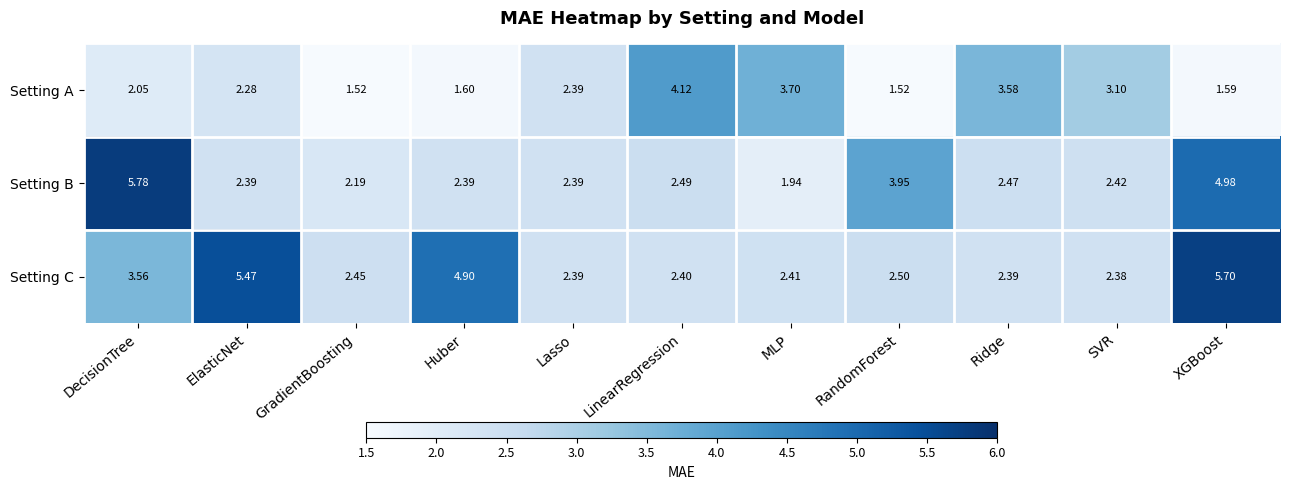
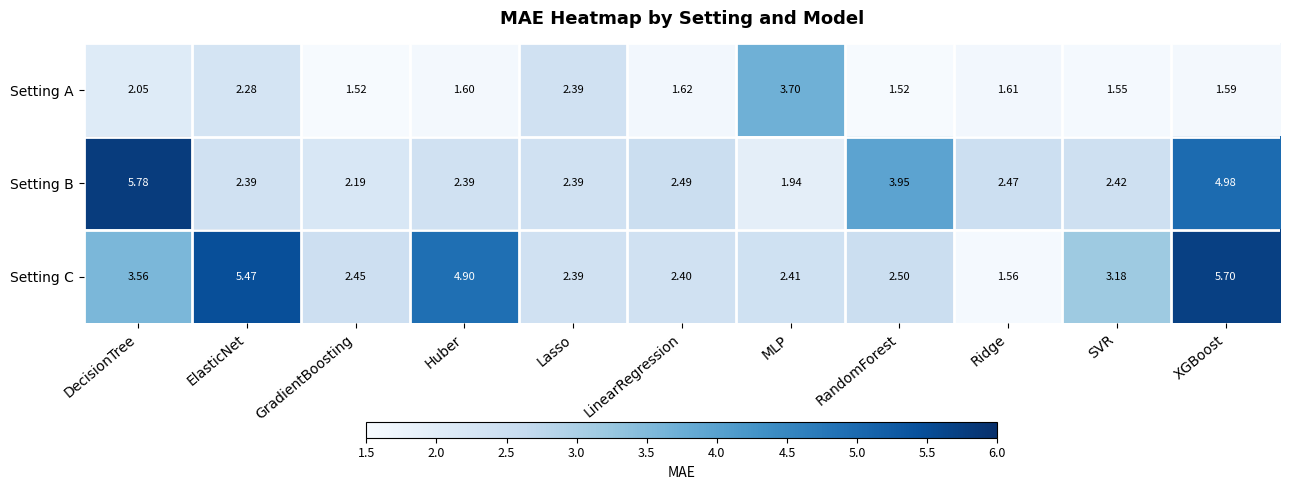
Setting A, LinearRegression: 4.12 -> 1.62
Setting A, Ridge: 3.58 -> 1.61
Setting A, SVR: 3.10 -> 1.55
Setting C, Ridge: 2.39 -> 1.56
Setting C, SVR: 2.38 -> 3.18
